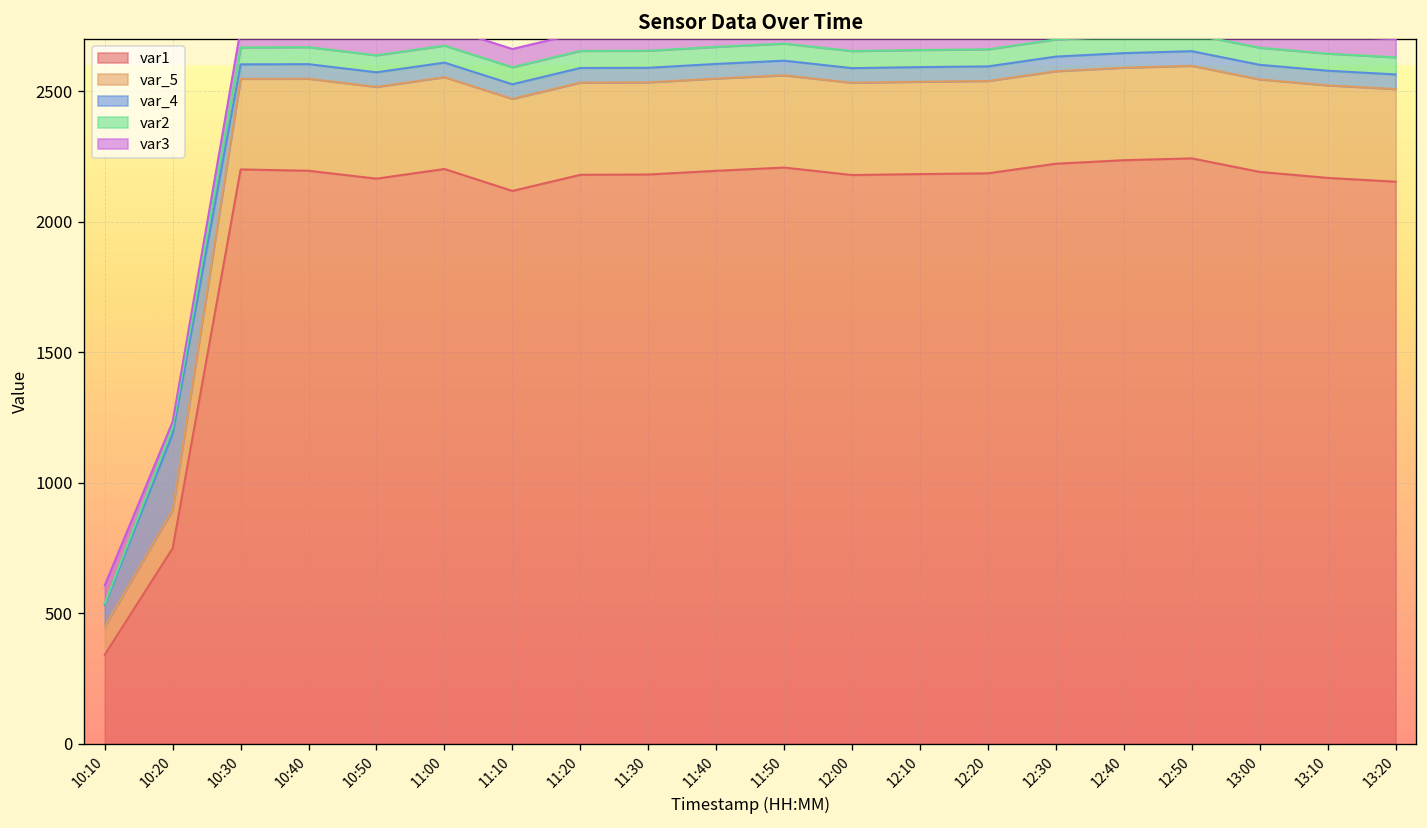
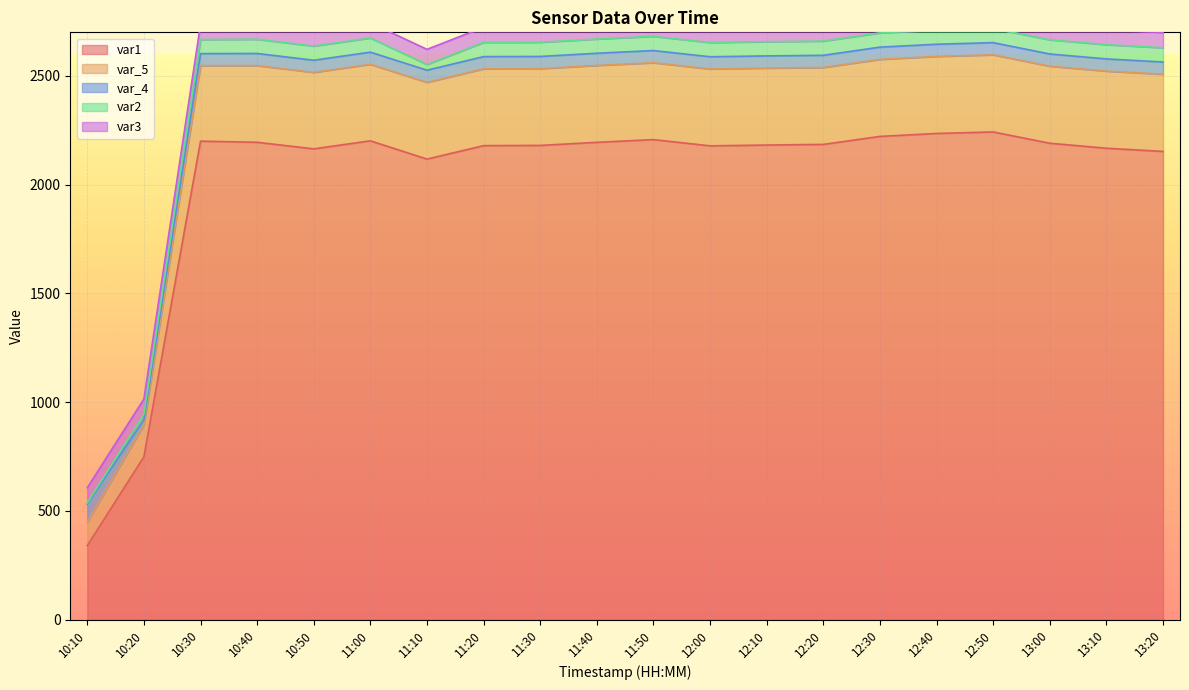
var_4, 10:20: 290 -> 20
var3, 10:20: 20 -> 70
var2, 11:10: 70 -> 30
